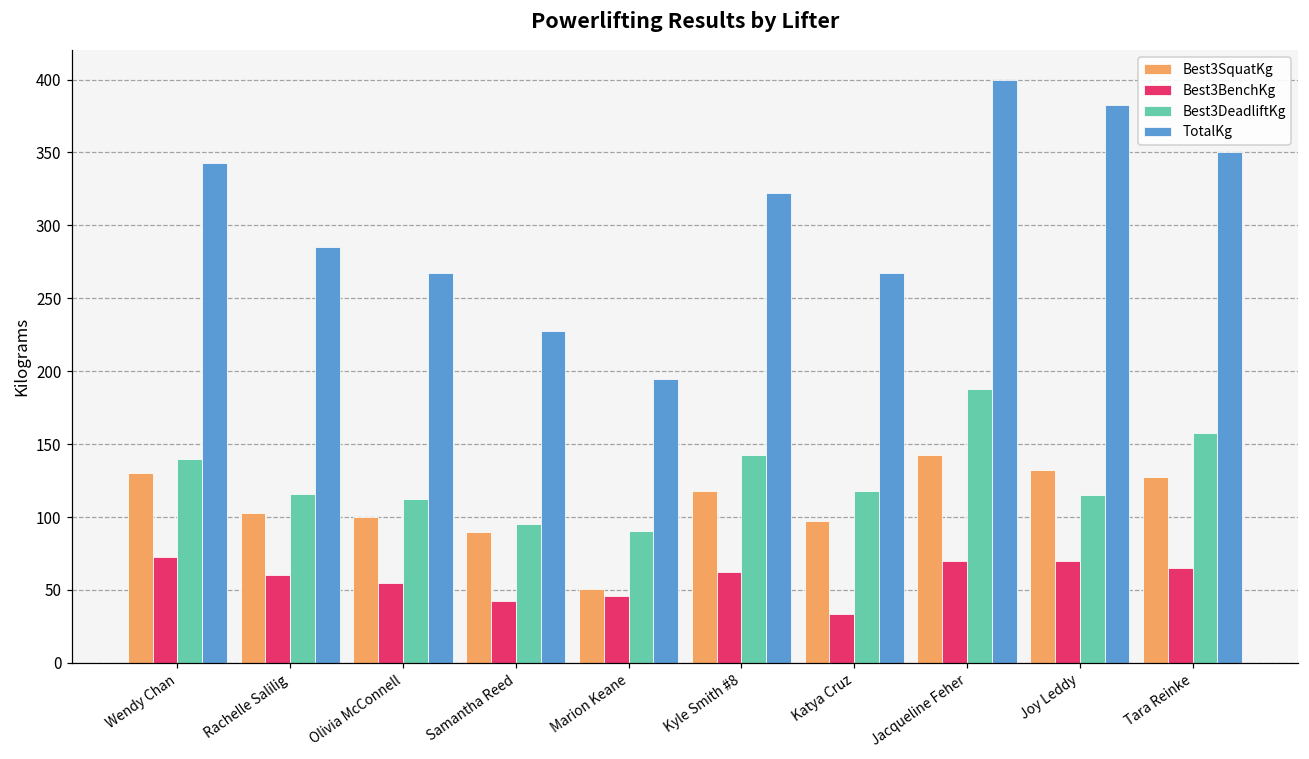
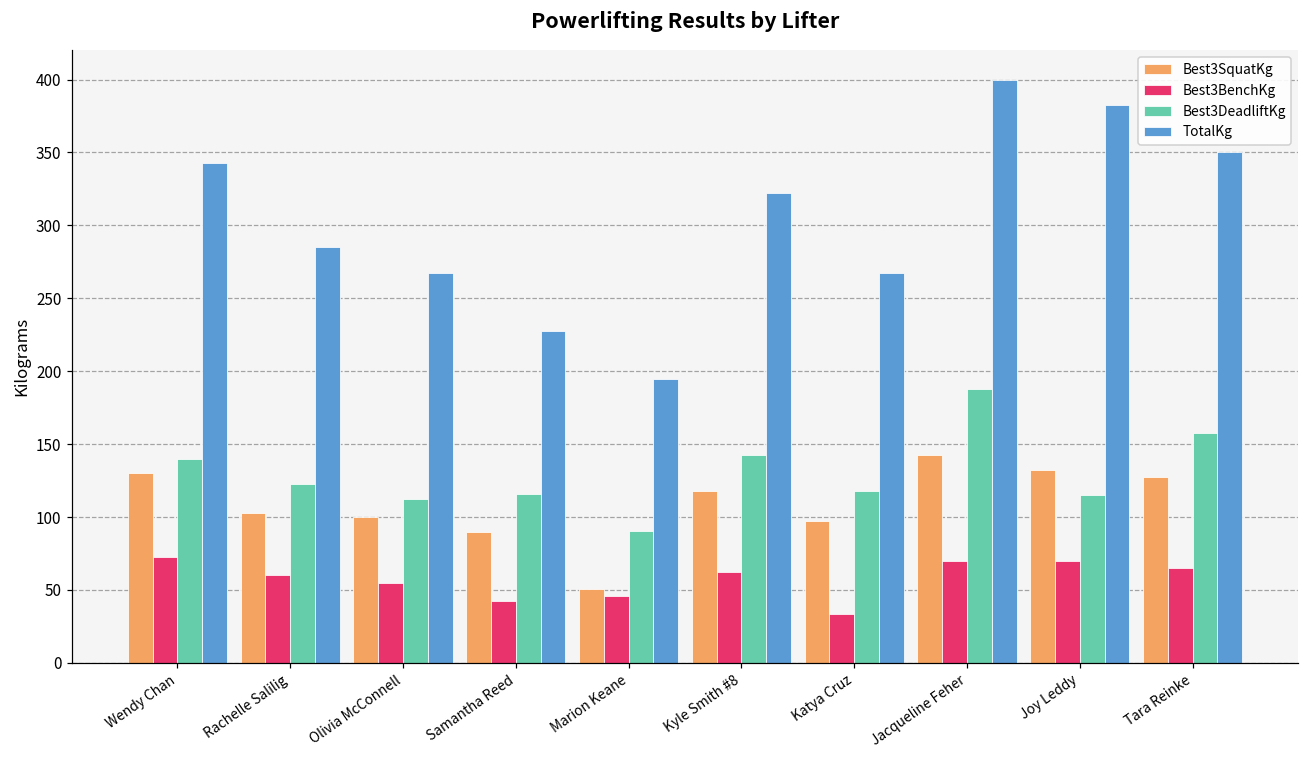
Best3DeadliftKg, Rachelle Salilig: 116 -> 123
Best3DeadliftKg, Samantha Reed: 95 -> 116
